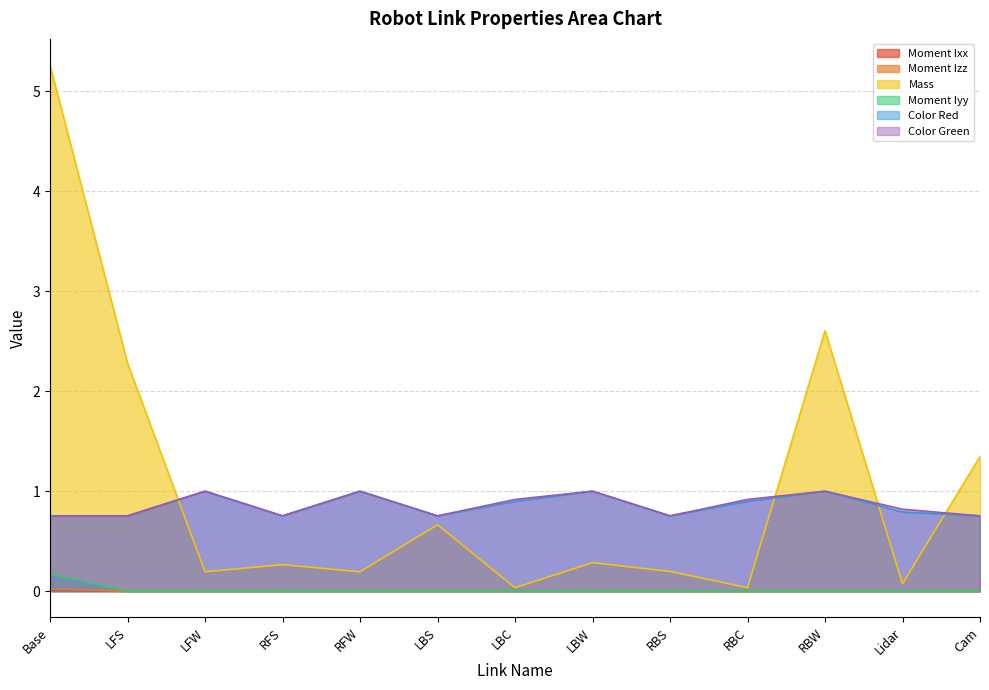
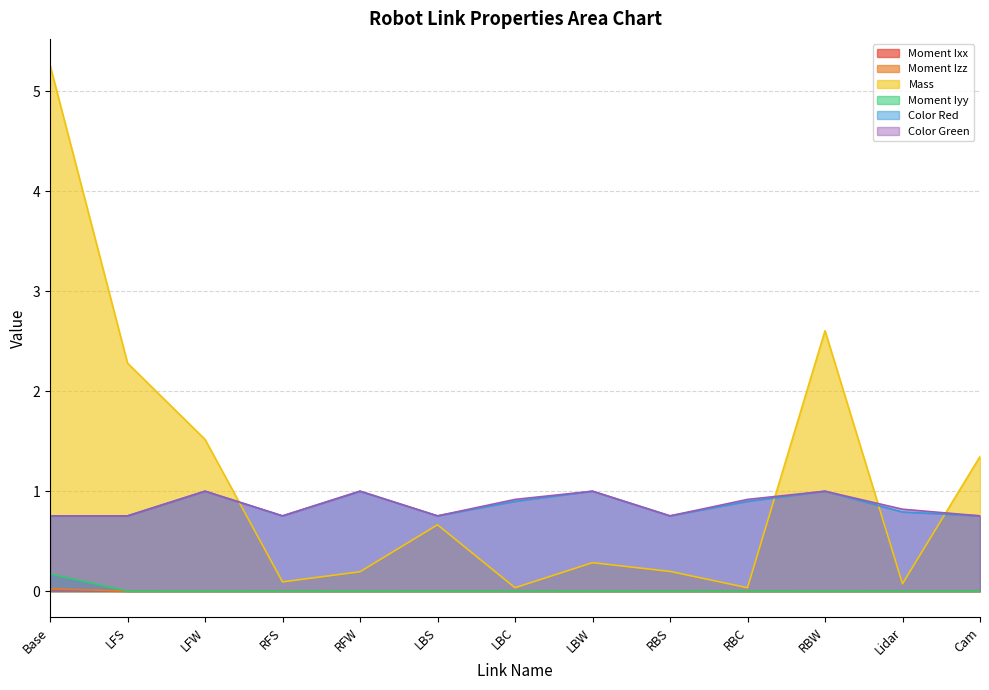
Mass, LFW: 0.2 -> 1.5
Mass, RFS: 0.3 -> 0.1
